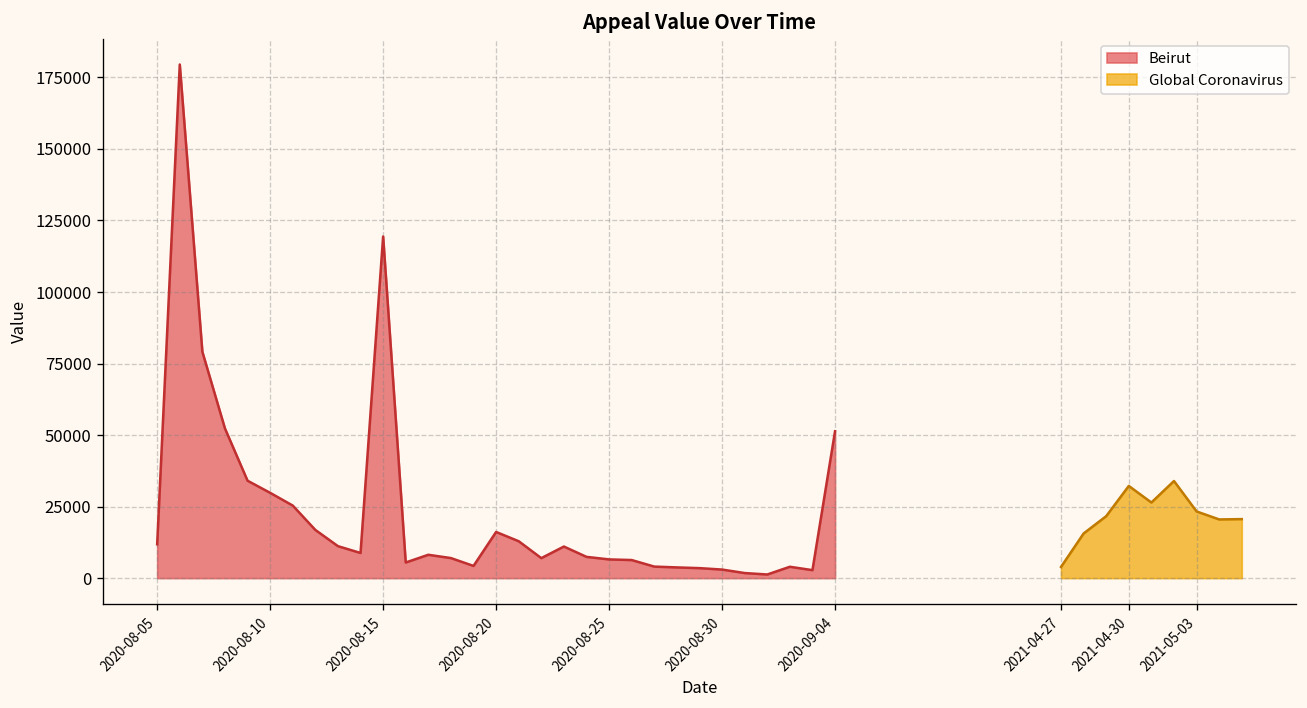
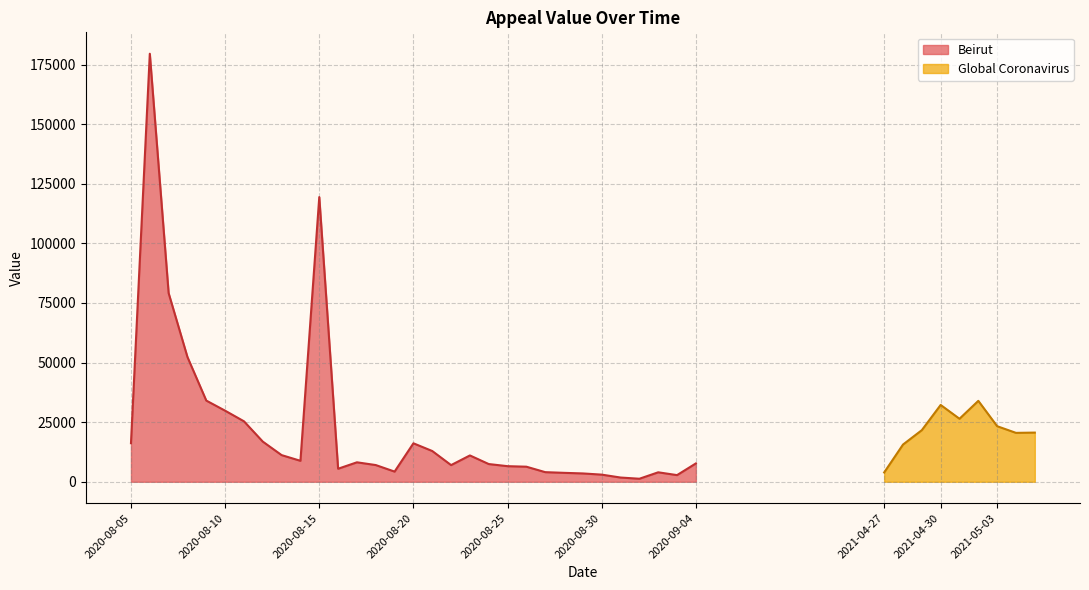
Beirut, 2020-08-05: 12000 -> 16000
Beirut, 2020-09-04: 51000 -> 8000
